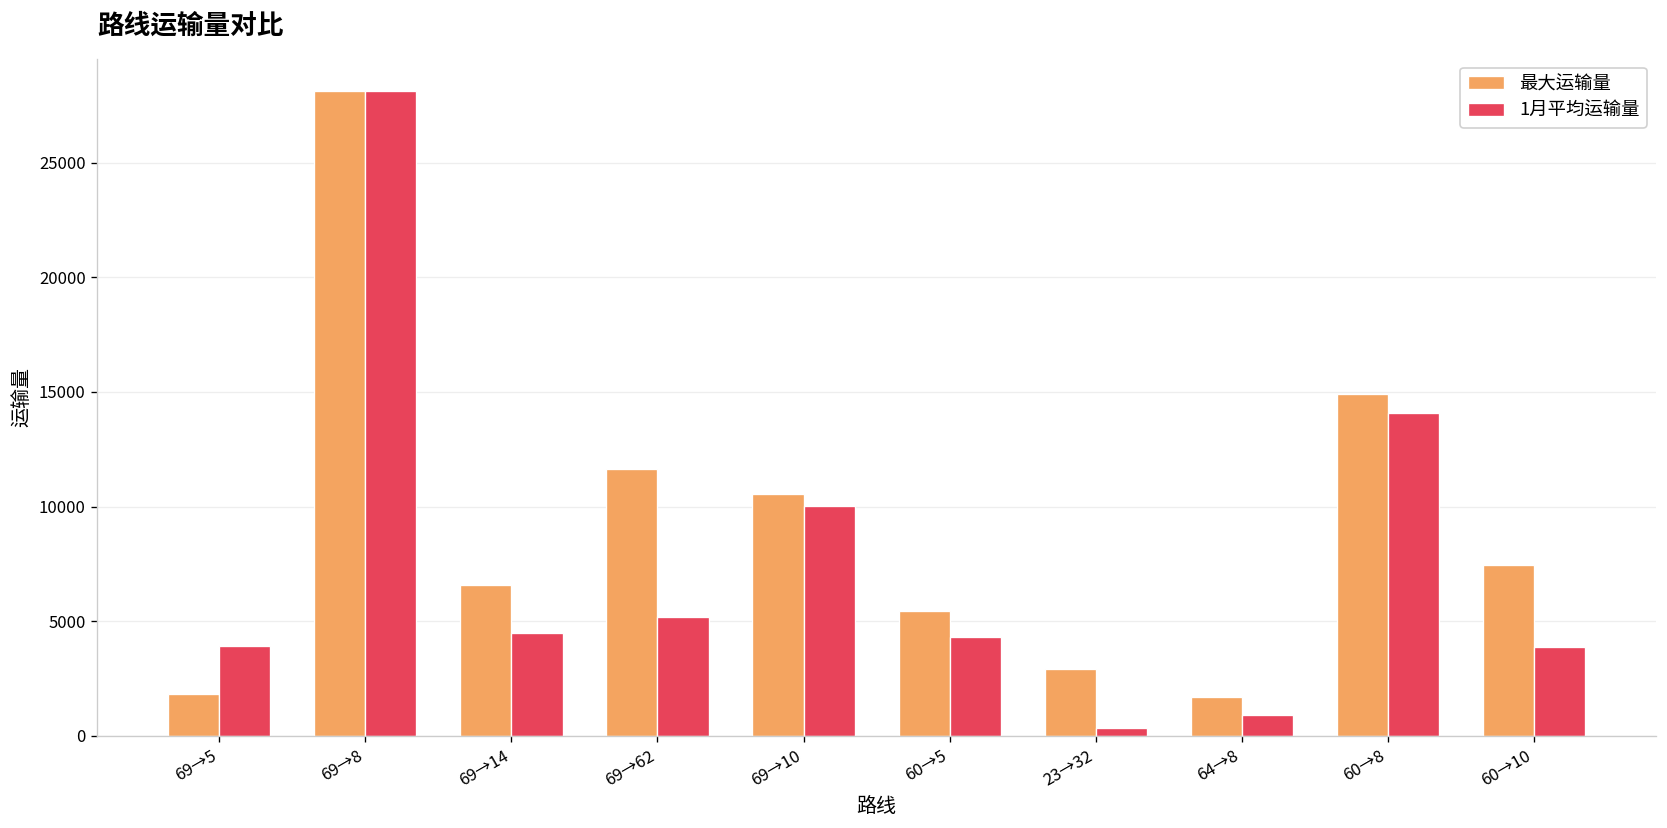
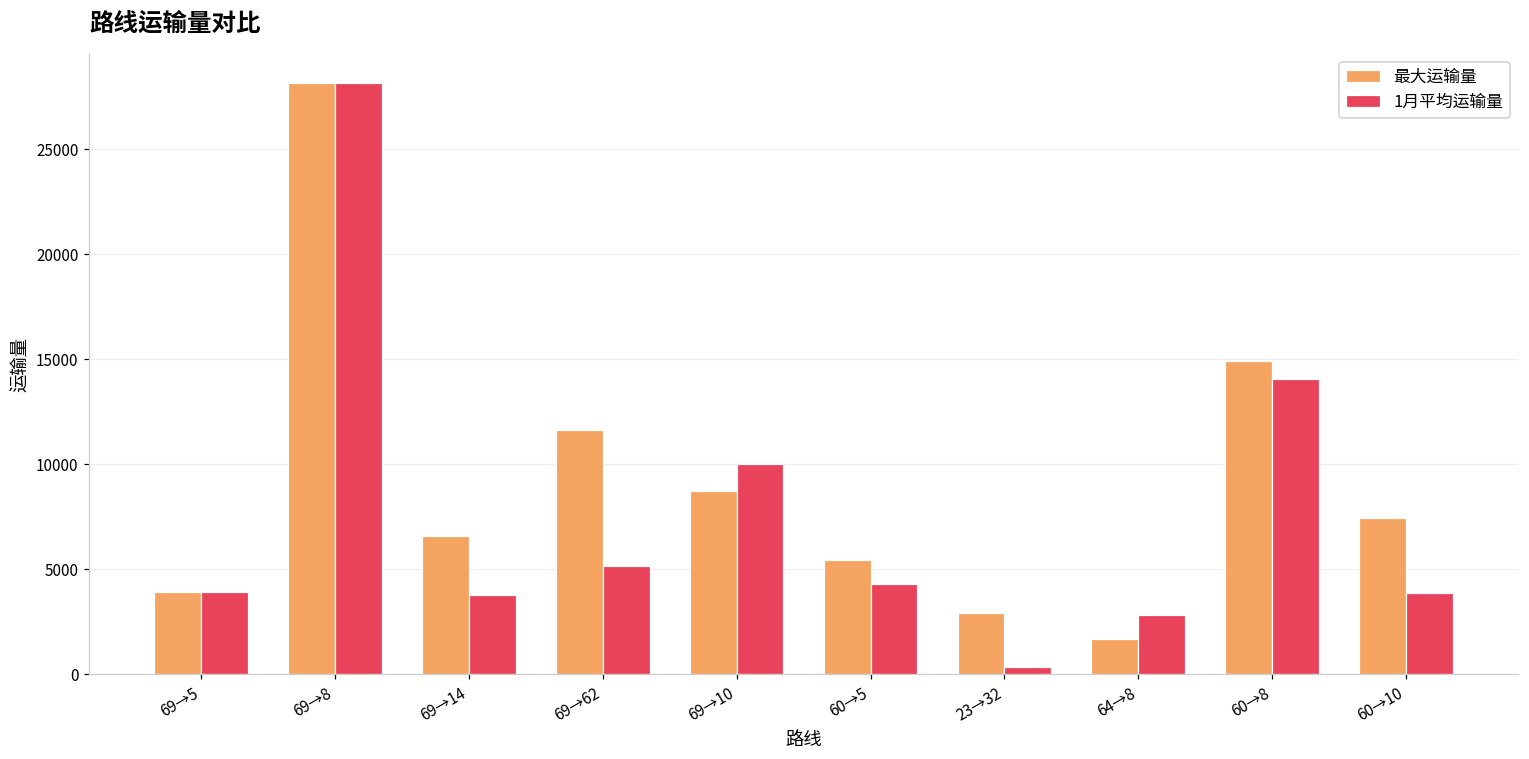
最大运输量, 69→5: 1800 -> 3900
1月平均运输量, 69→14: 4500 -> 3800
最大运输量, 69→10: 10600 -> 8700
1月平均运输量, 64→8: 900 -> 2800
